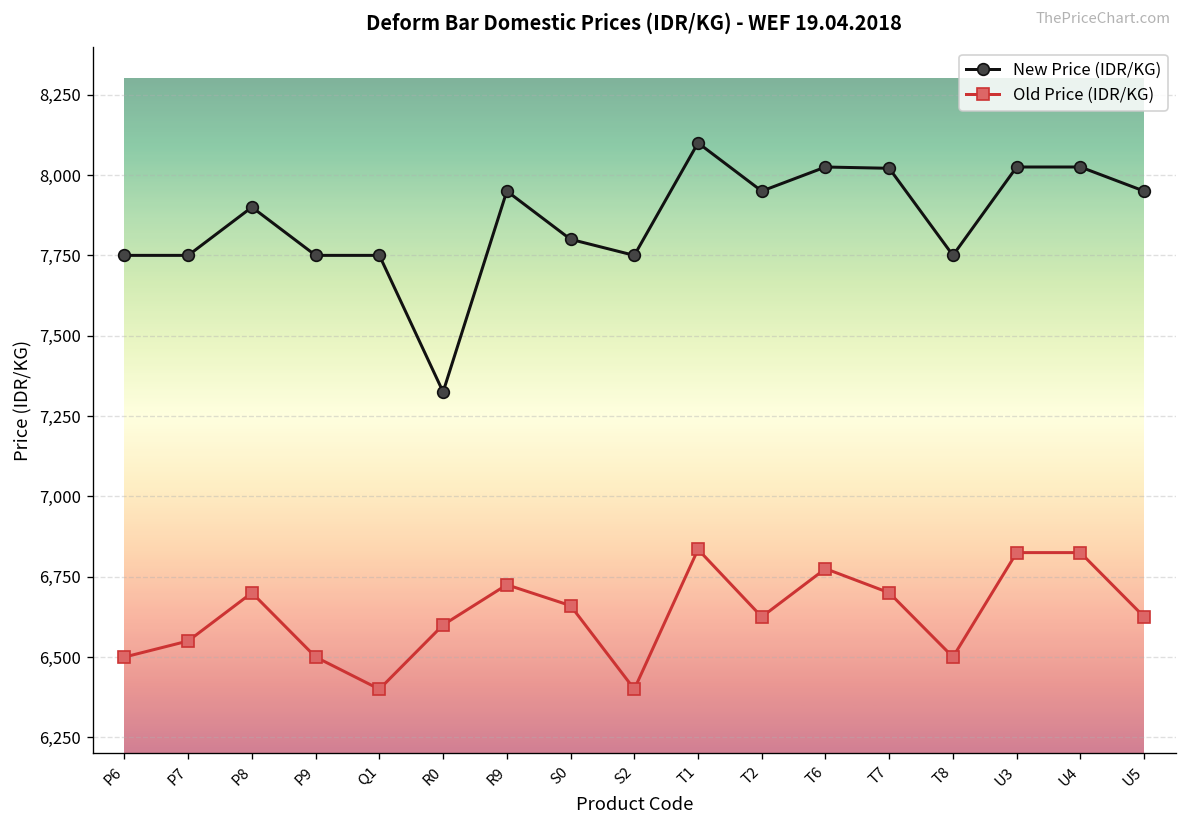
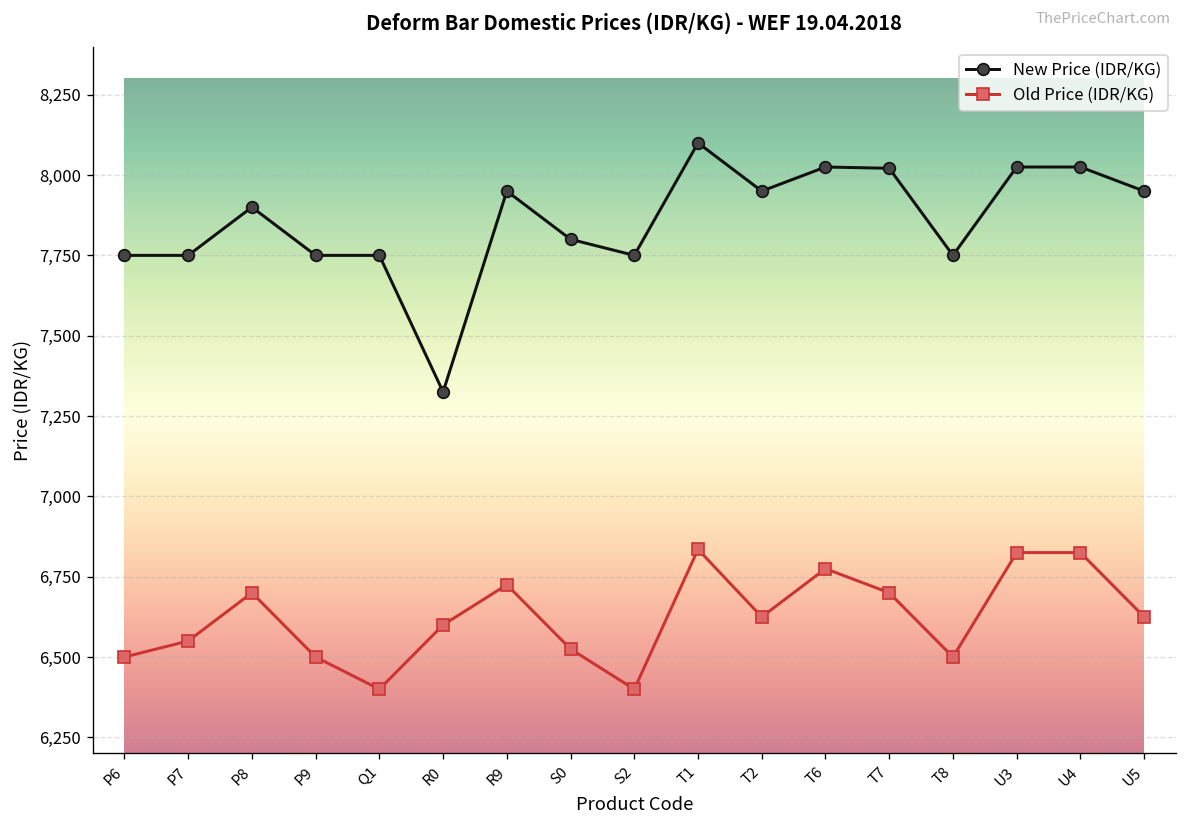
Old Price (IDR/KG), S0: 6,660 -> 6,530
